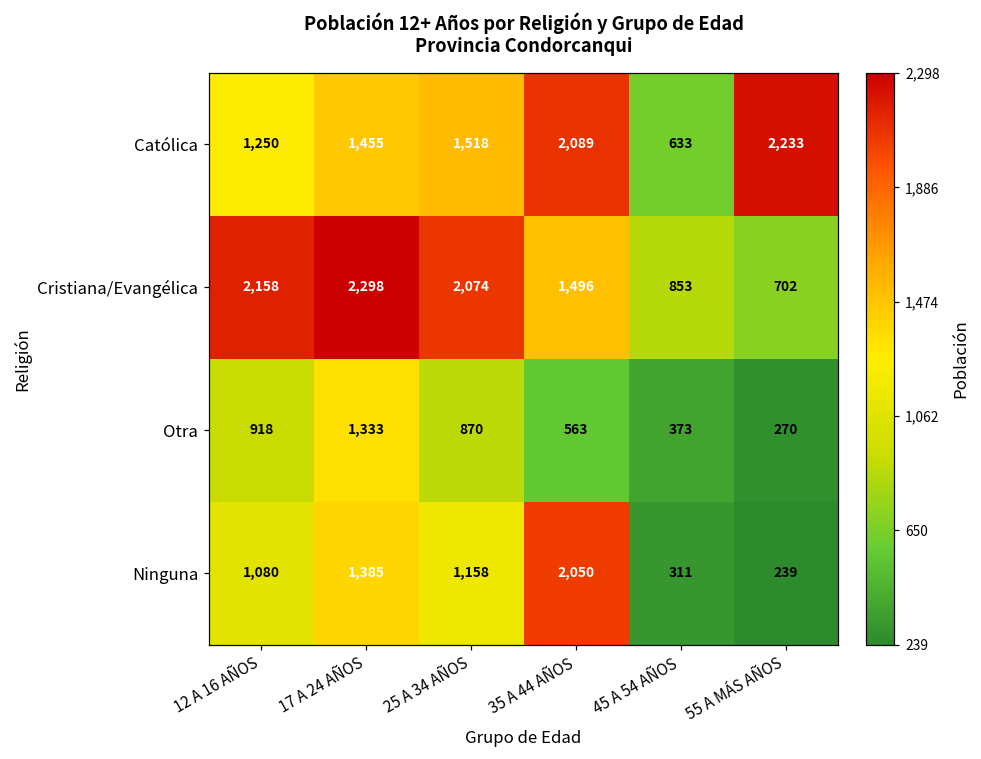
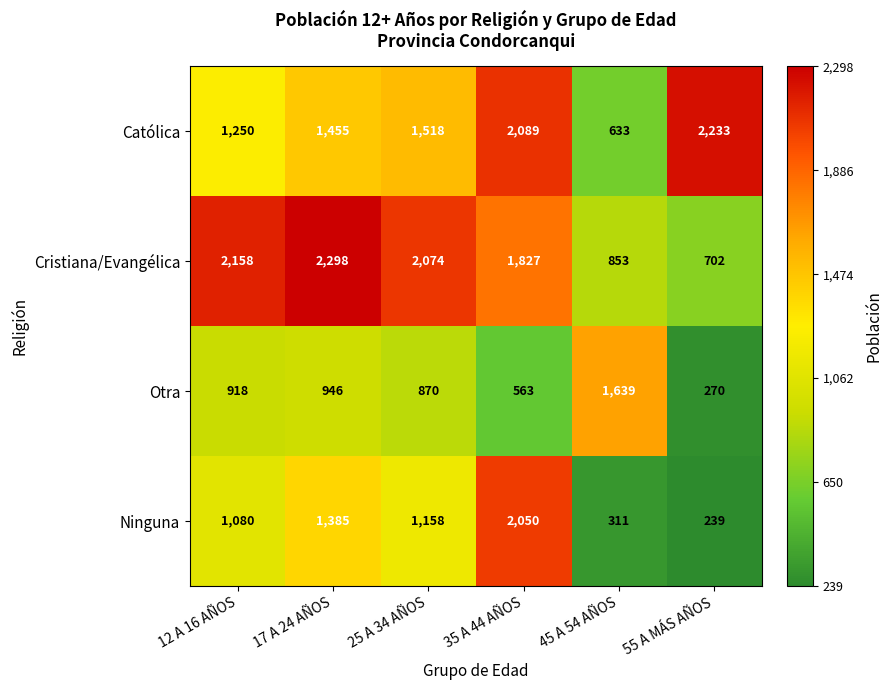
Cristiana/Evangélica, 35 A 44 AÑOS: 1,496 -> 1,827
Otra, 17 A 24 AÑOS: 1,333 -> 946
Otra, 45 A 54 AÑOS: 373 -> 1,639
